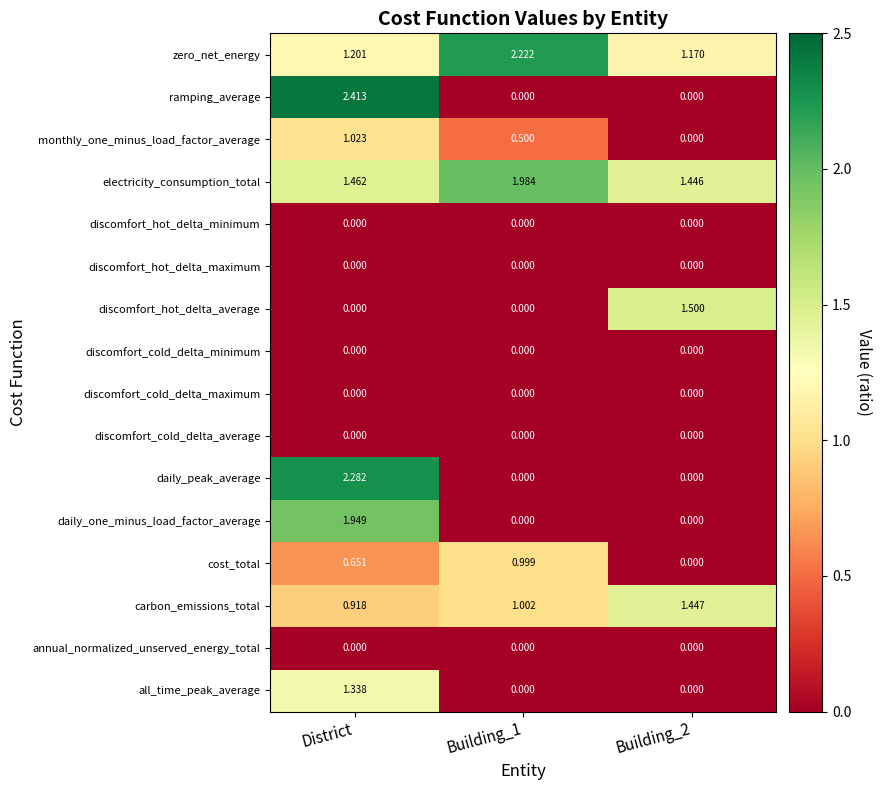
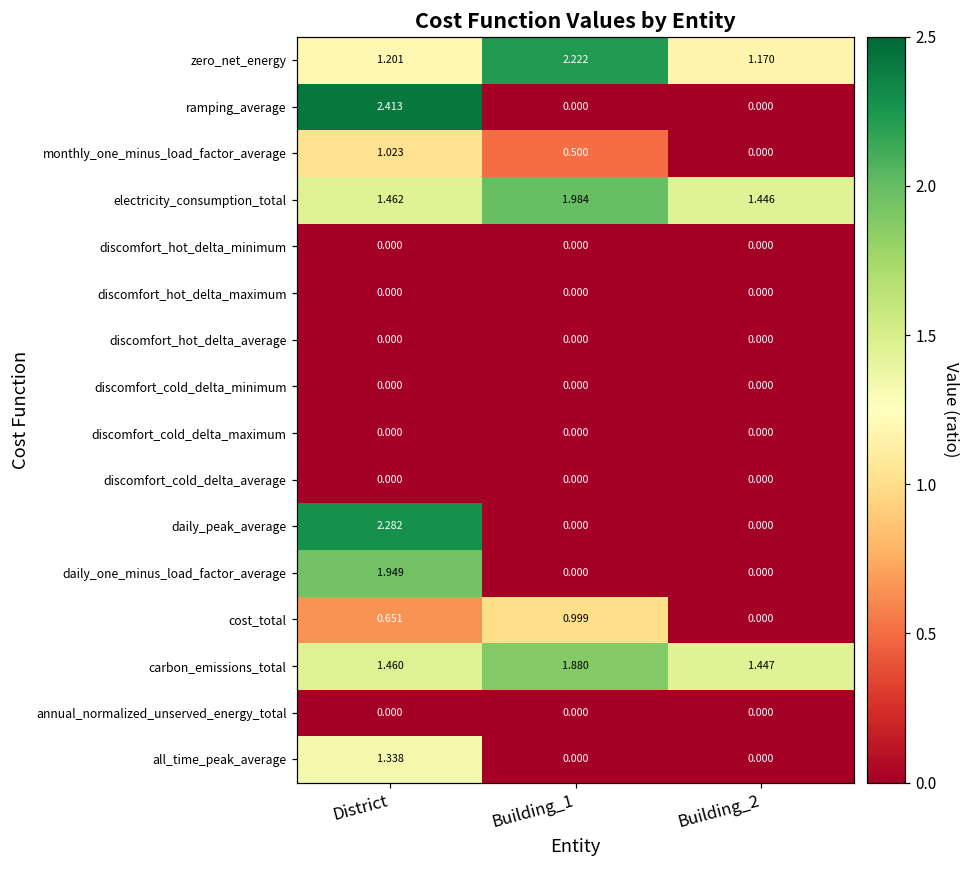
discomfort_hot_delta_average, Building_2: 1.500 -> 0.000
carbon_emissions_total, District: 0.918 -> 1.460
carbon_emissions_total, Building_1: 1.002 -> 1.880
